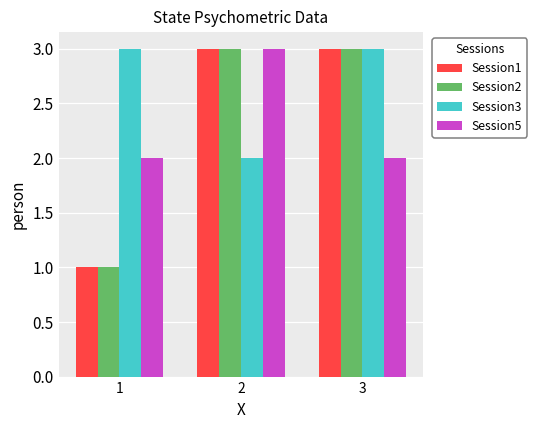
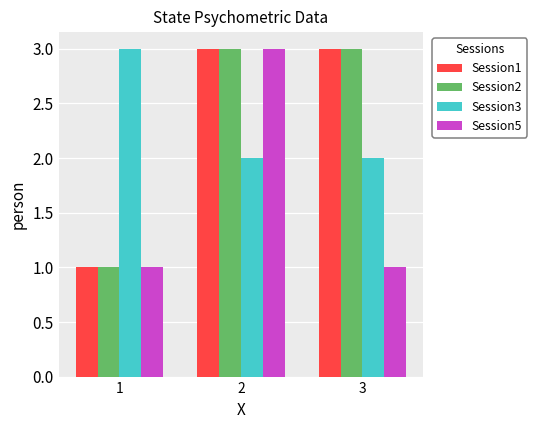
Session5, 1: 2 -> 1
Session3, 3: 3 -> 2
Session5, 3: 2 -> 1
